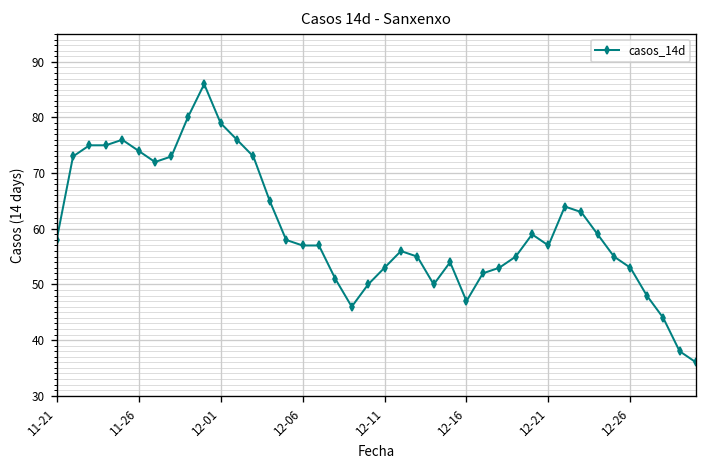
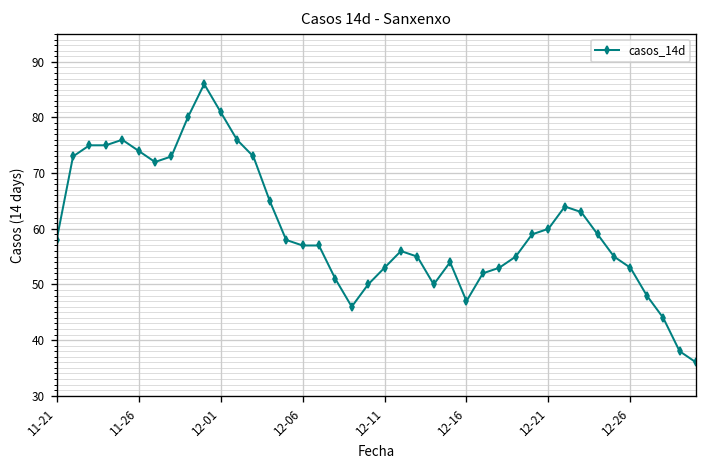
12-01: 79 -> 81
12-21: 57 -> 60
